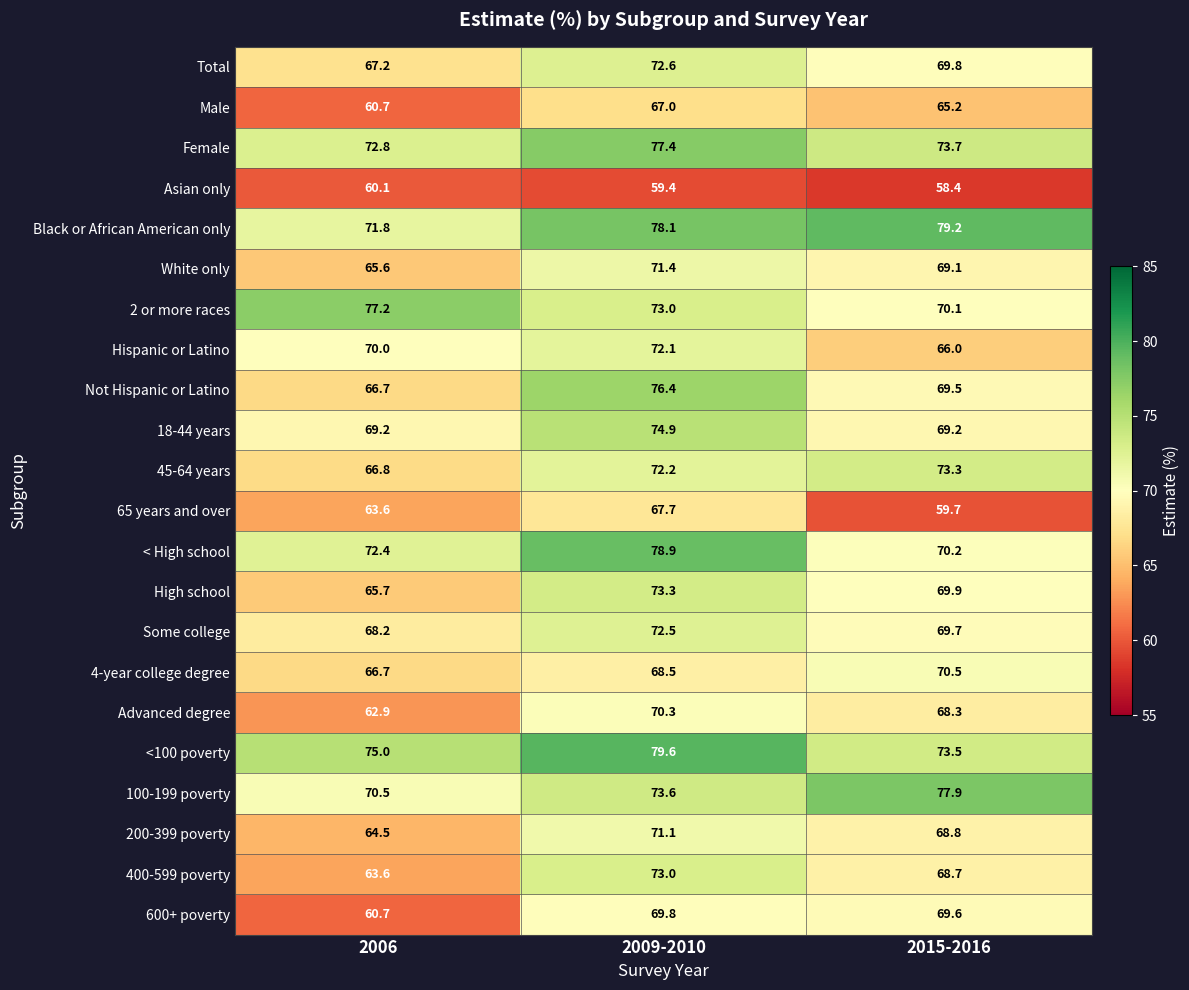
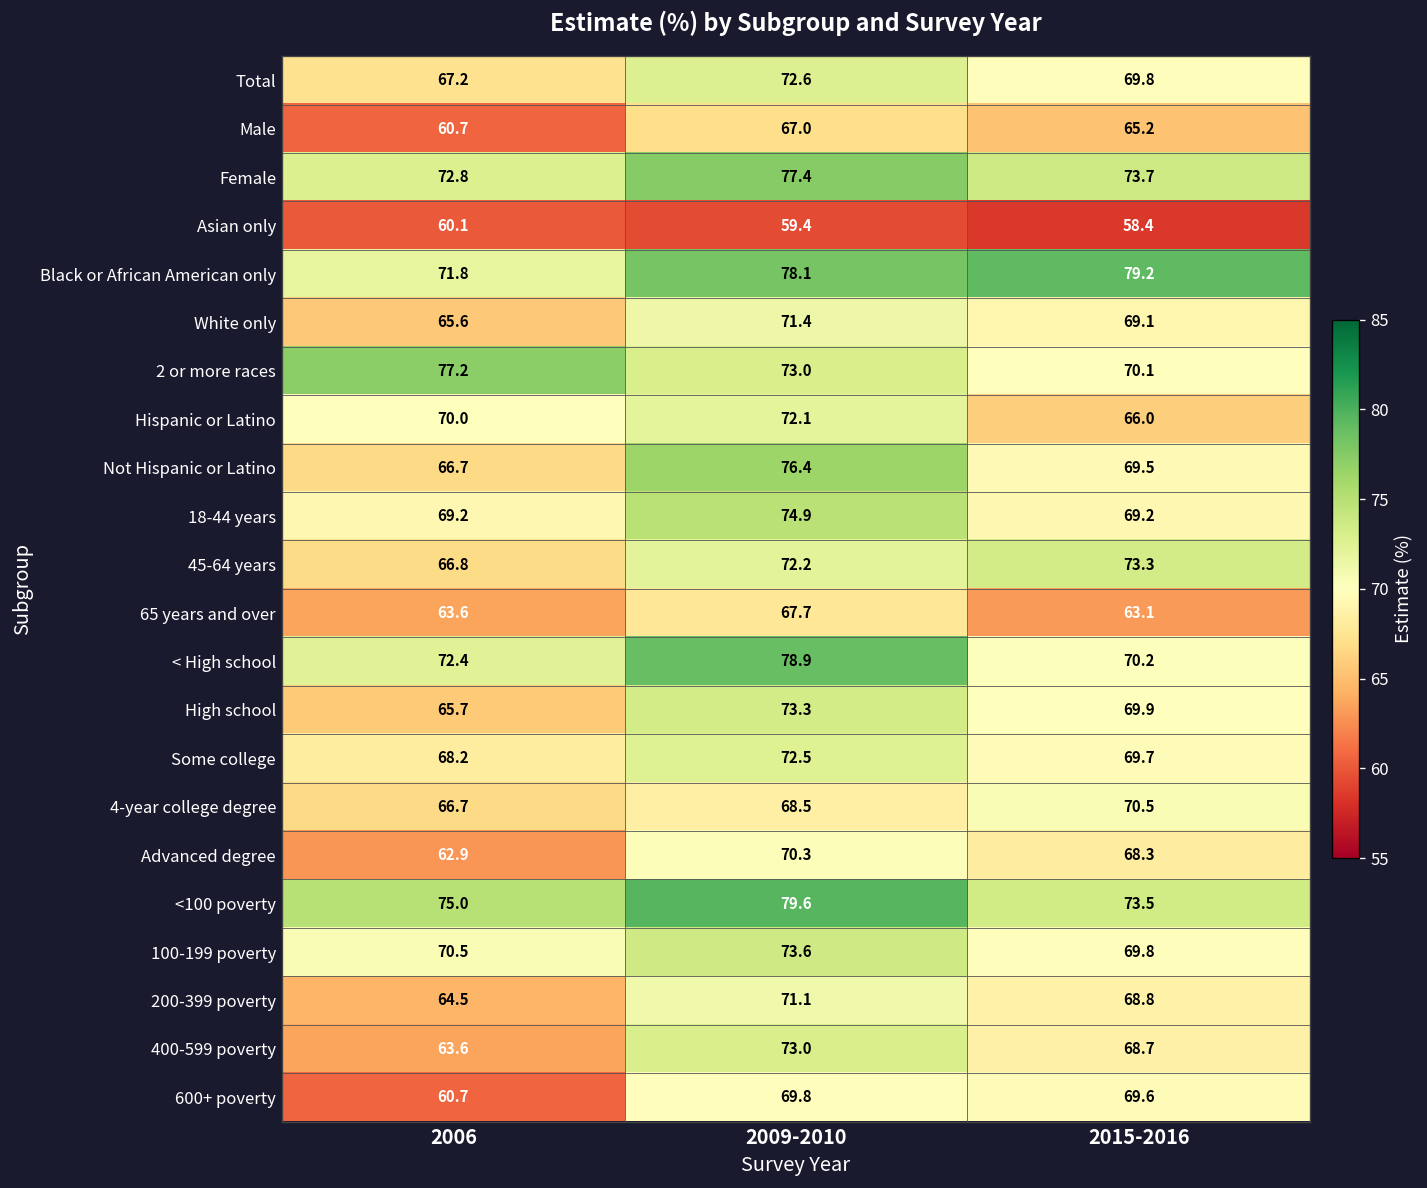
65 years and over, 2015-2016: 59.7 -> 63.1
100-199 poverty, 2015-2016: 77.9 -> 69.8
